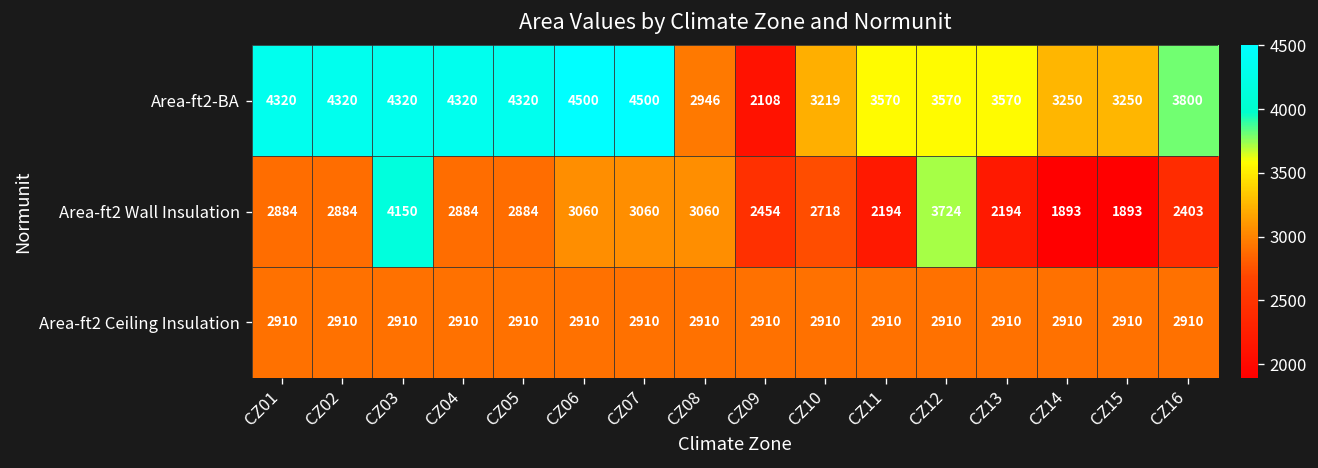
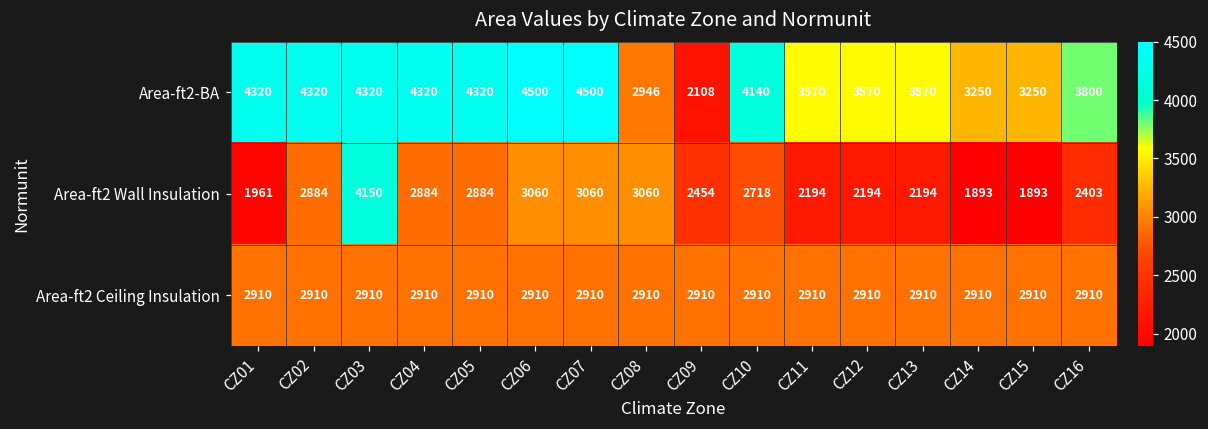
Area-ft2-BA, CZ10: 3219 -> 4140
Area-ft2 Wall Insulation, CZ01: 2884 -> 1961
Area-ft2 Wall Insulation, CZ12: 3724 -> 2194
